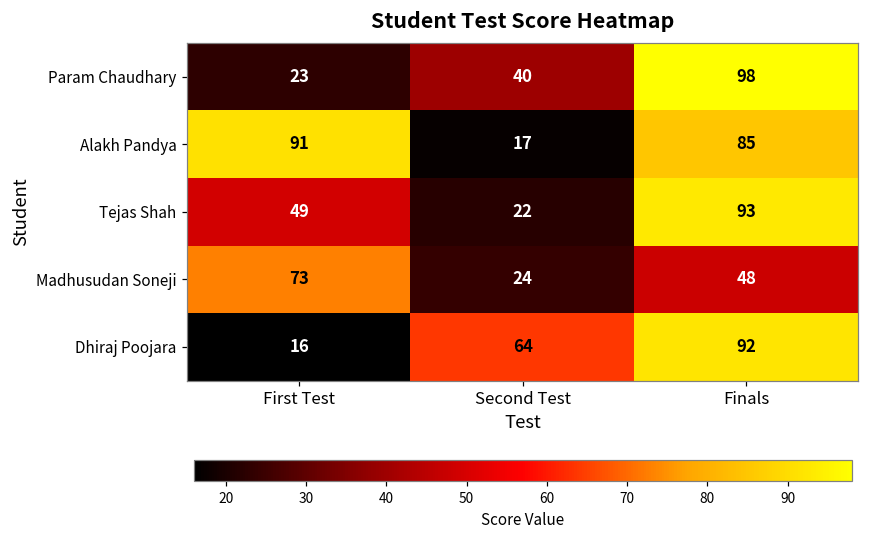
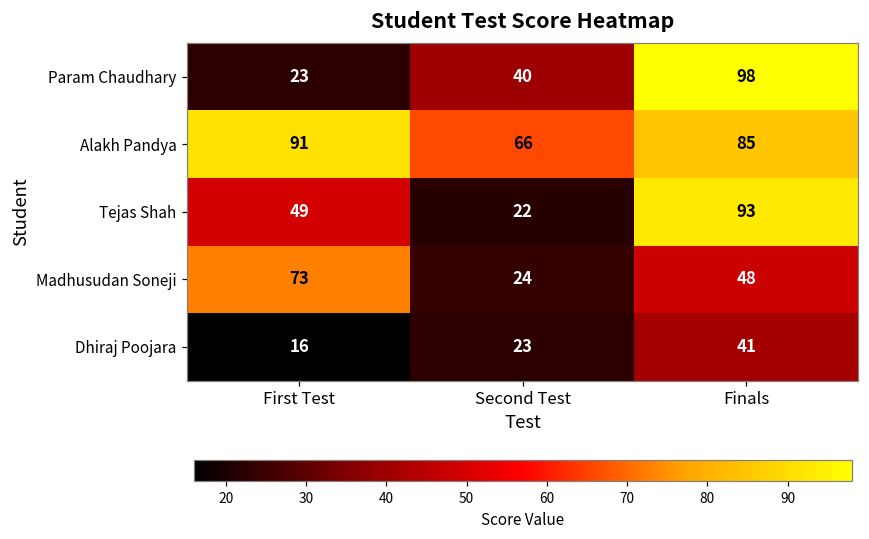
Alakh Pandya, Second Test: 17 -> 66
Dhiraj Poojara, Second Test: 64 -> 23
Dhiraj Poojara, Finals: 92 -> 41
